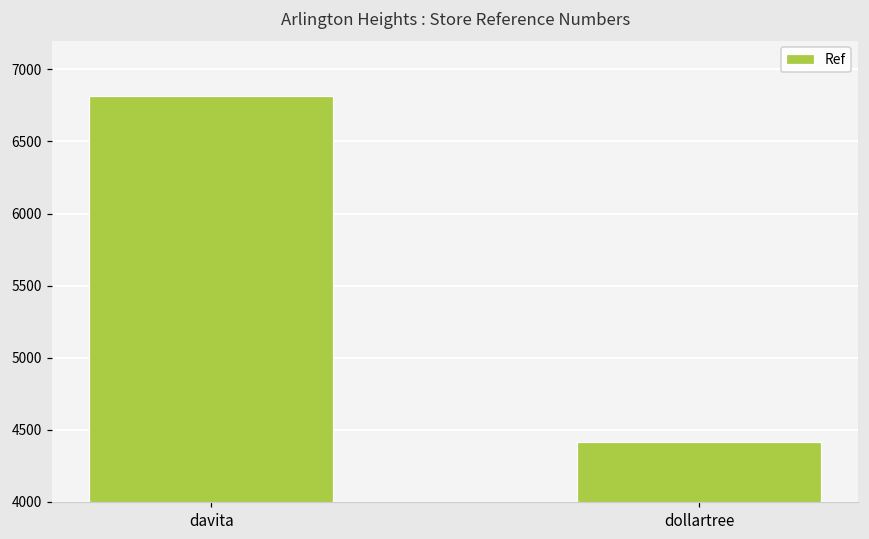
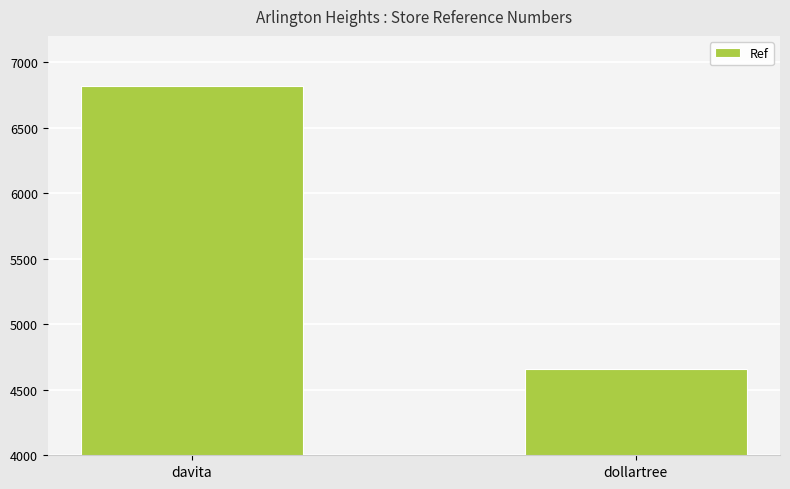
dollartree: 4410 -> 4660
